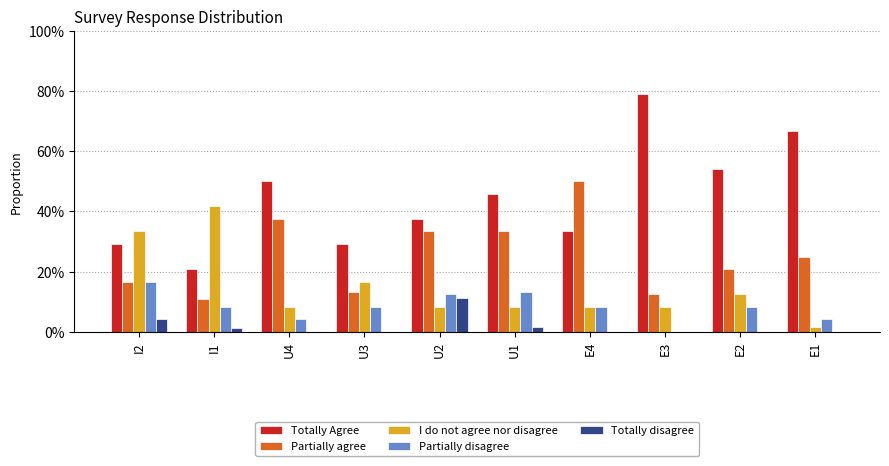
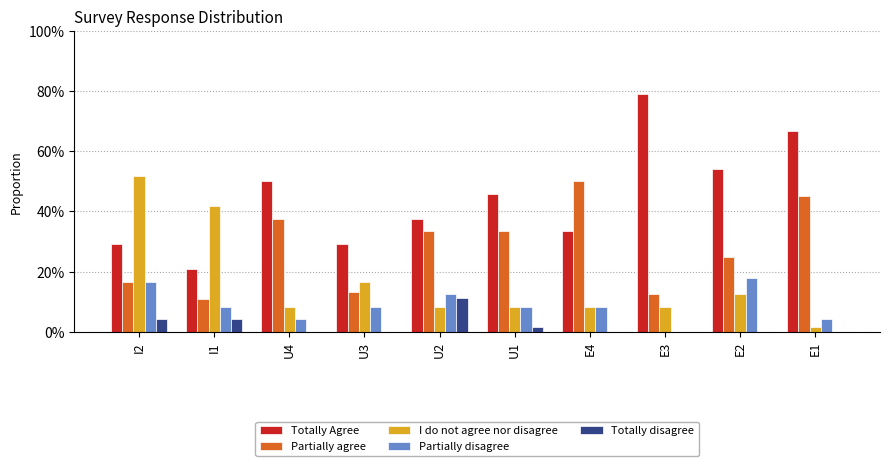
I do not agree nor disagree, I2: 33% -> 52%
Totally disagree, I1: 1% -> 4%
Partially disagree, U1: 13% -> 8%
Partially agree, E2: 21% -> 25%
Partially disagree, E2: 8% -> 18%
Partially agree, E1: 25% -> 45%
